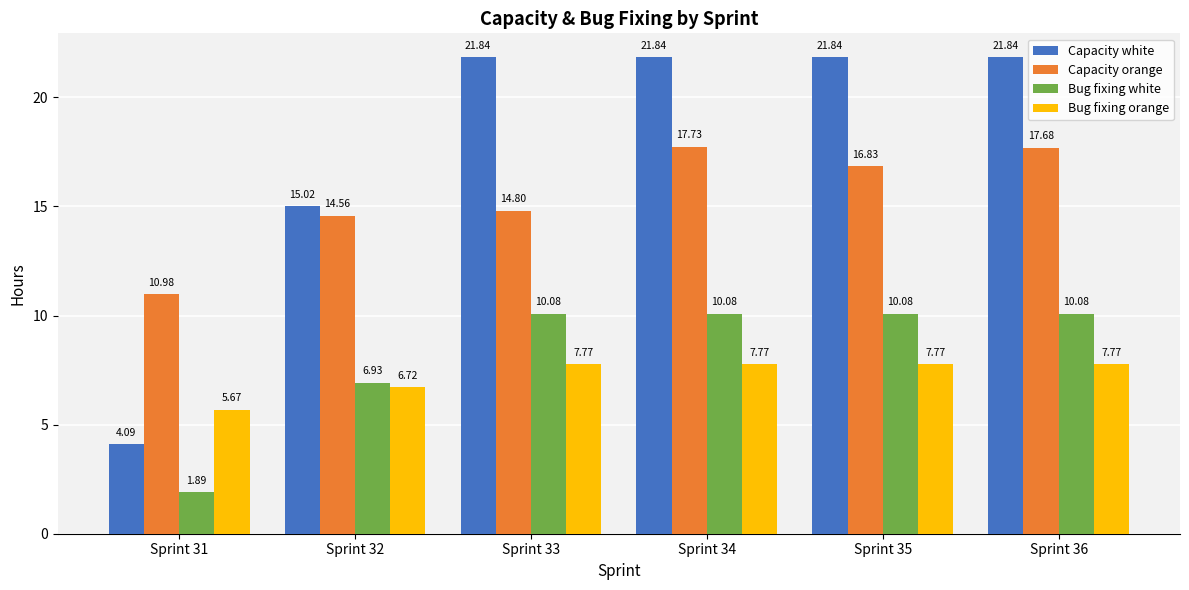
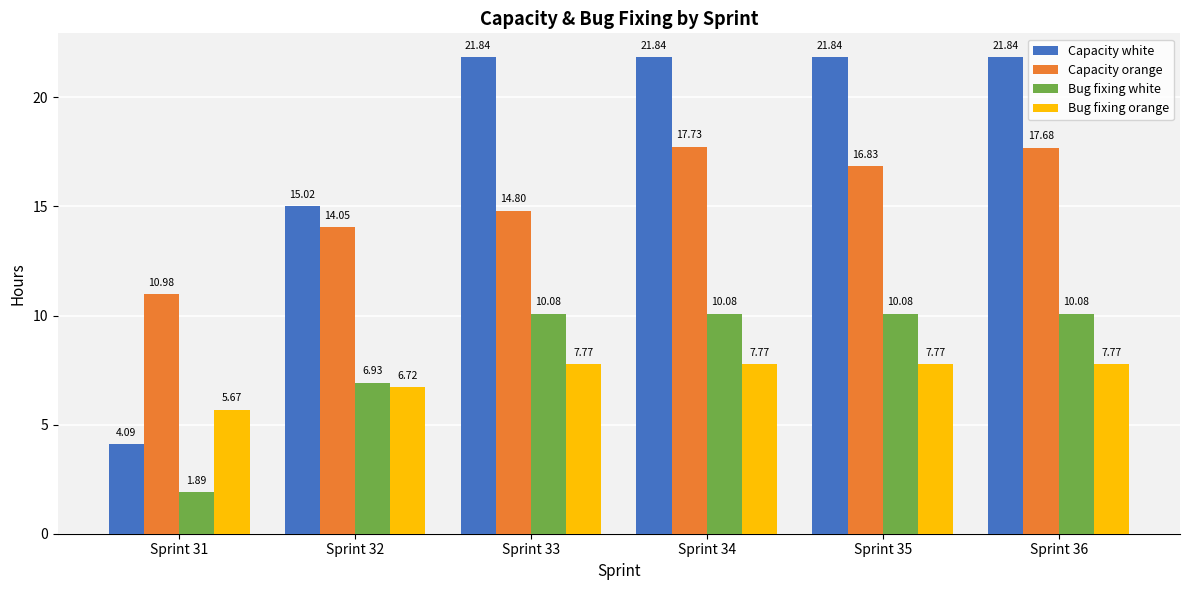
Capacity orange, Sprint 32: 14.56 -> 14.05
